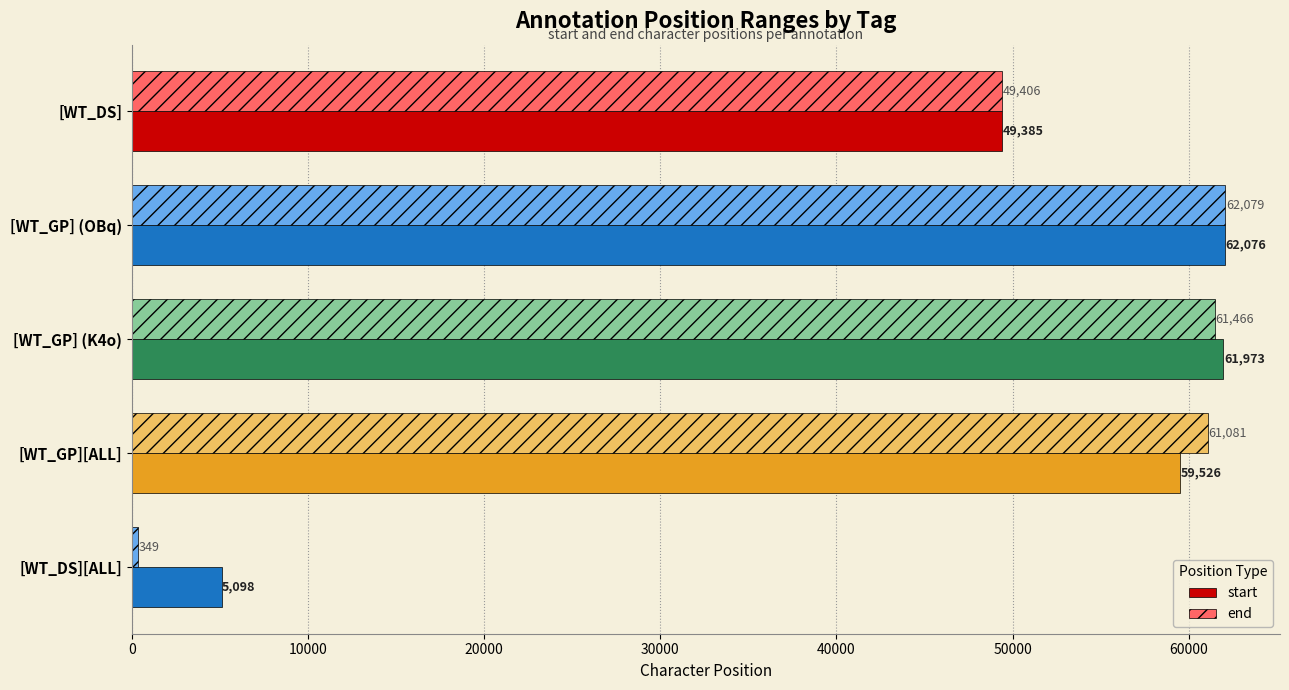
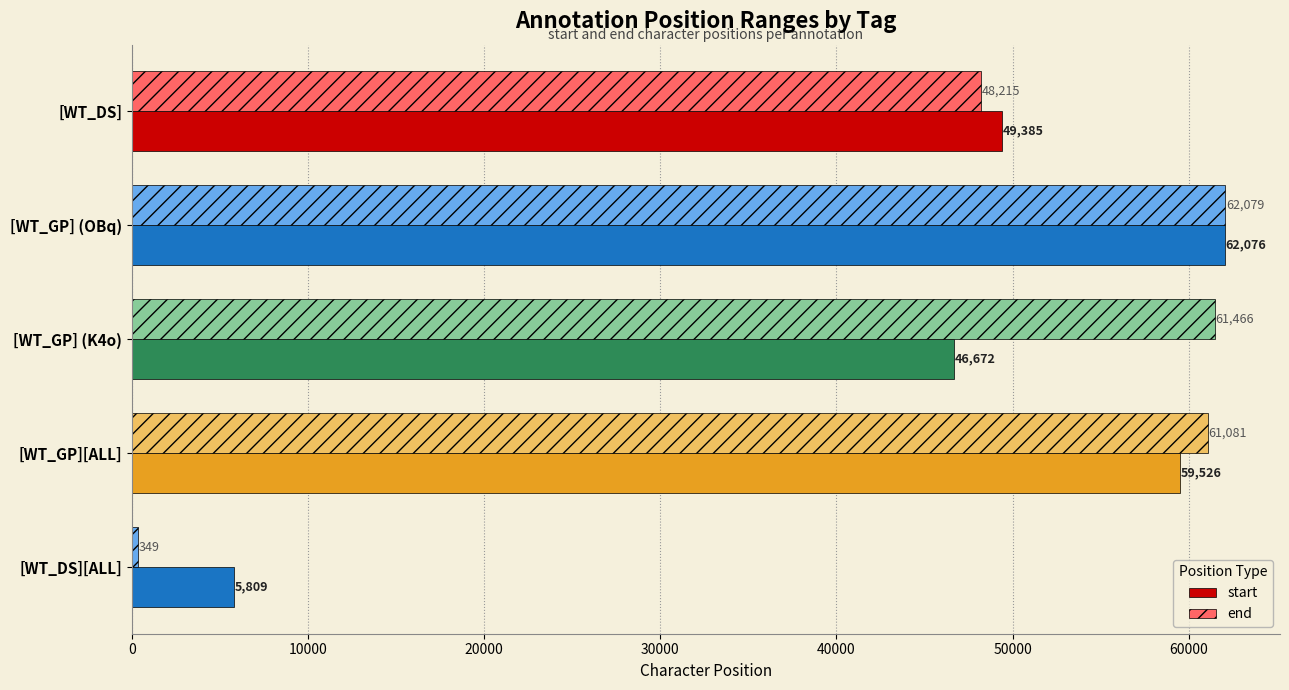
end, [WT_DS]: 49,406 -> 48,215
start, [WT_GP] (K4o): 61,973 -> 46,672
start, [WT_DS][ALL]: 5,098 -> 5,809
